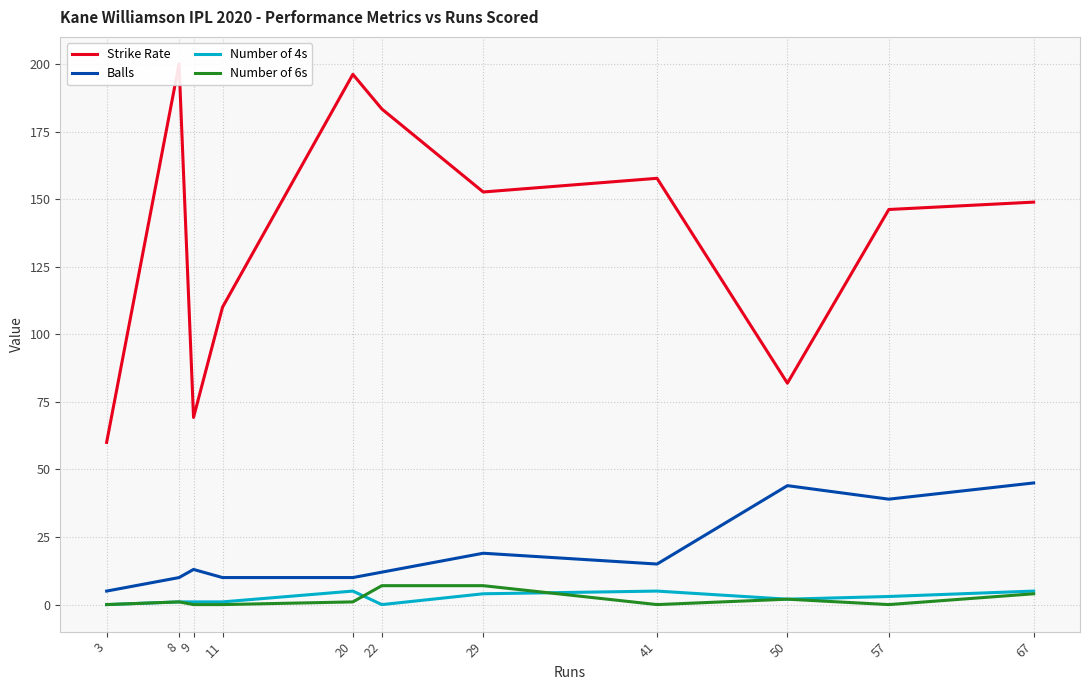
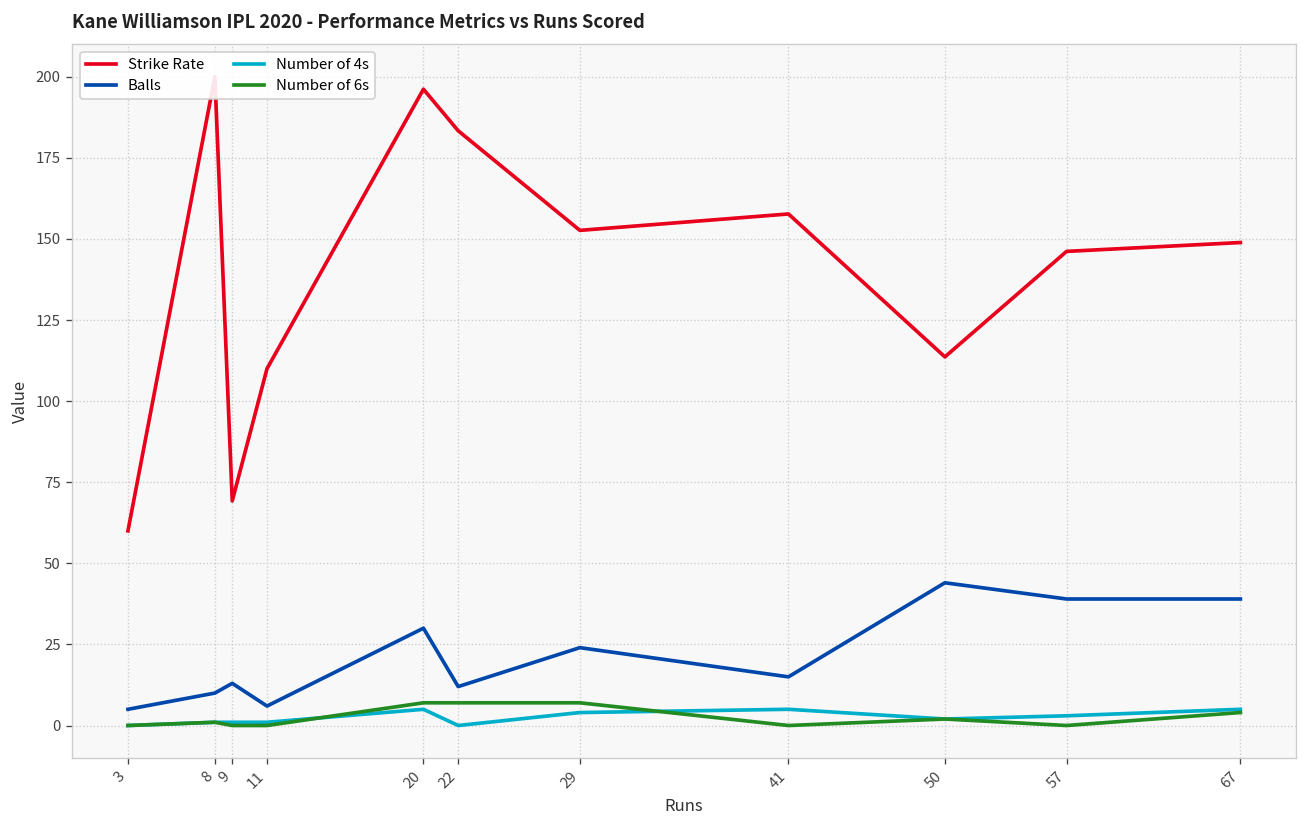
Balls, 11: 10 -> 6
Balls, 20: 10 -> 30
Number of 6s, 20: 1 -> 7
Balls, 29: 19 -> 24
Strike Rate, 50: 82 -> 114
Balls, 67: 45 -> 39
